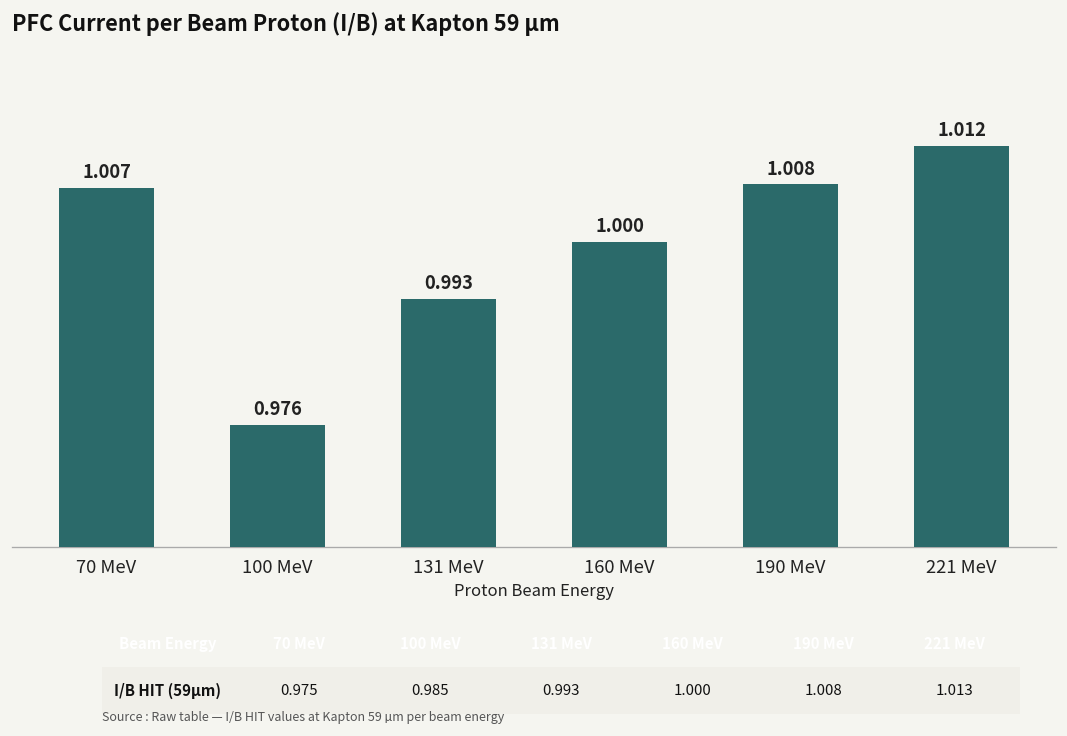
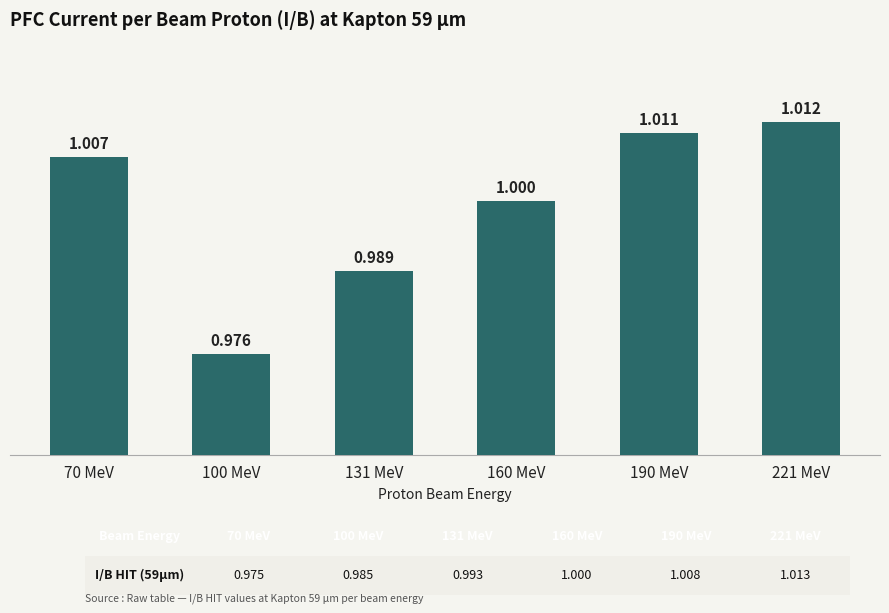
131 MeV: 0.993 -> 0.989
190 MeV: 1.008 -> 1.011
